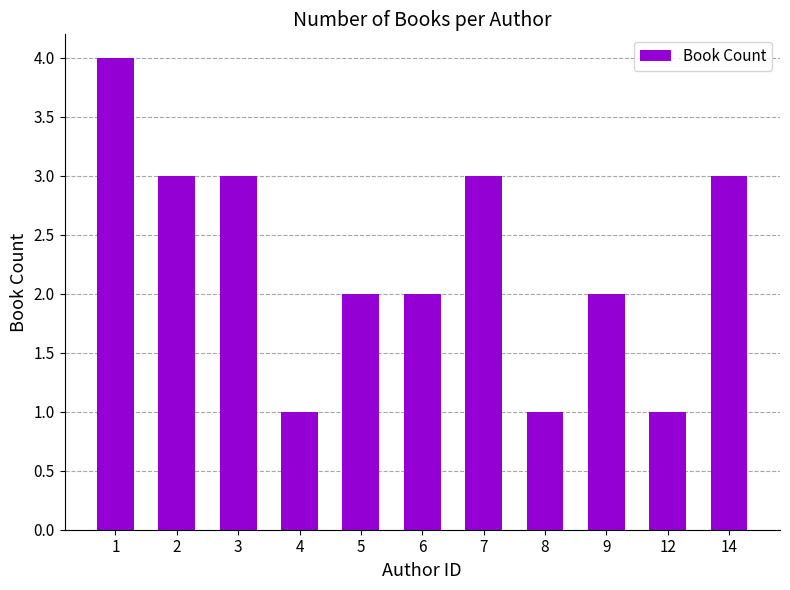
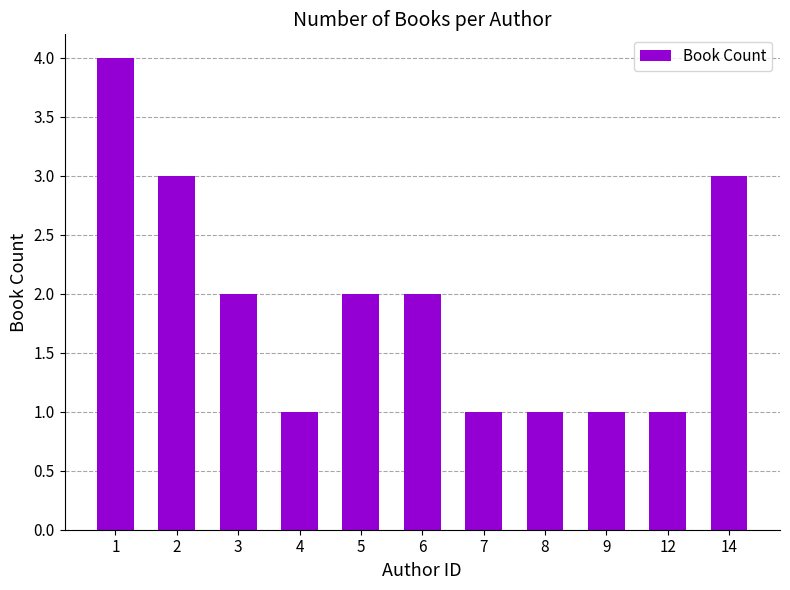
3: 3 -> 2
7: 3 -> 1
9: 2 -> 1
